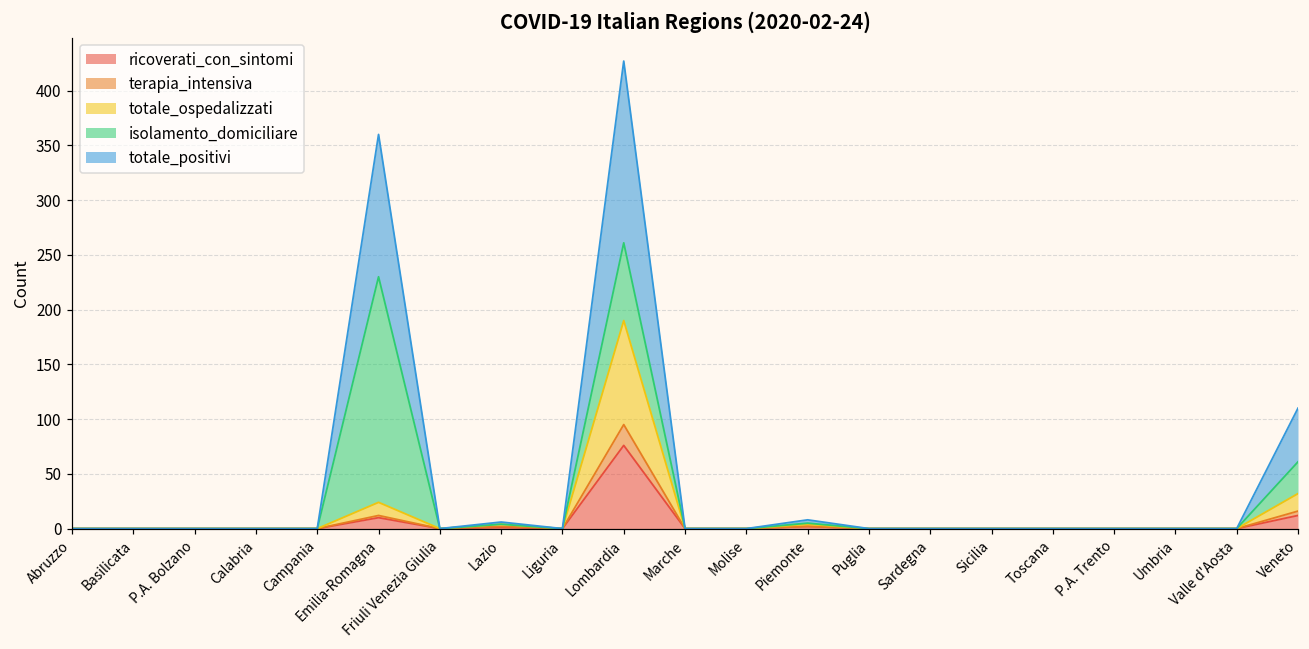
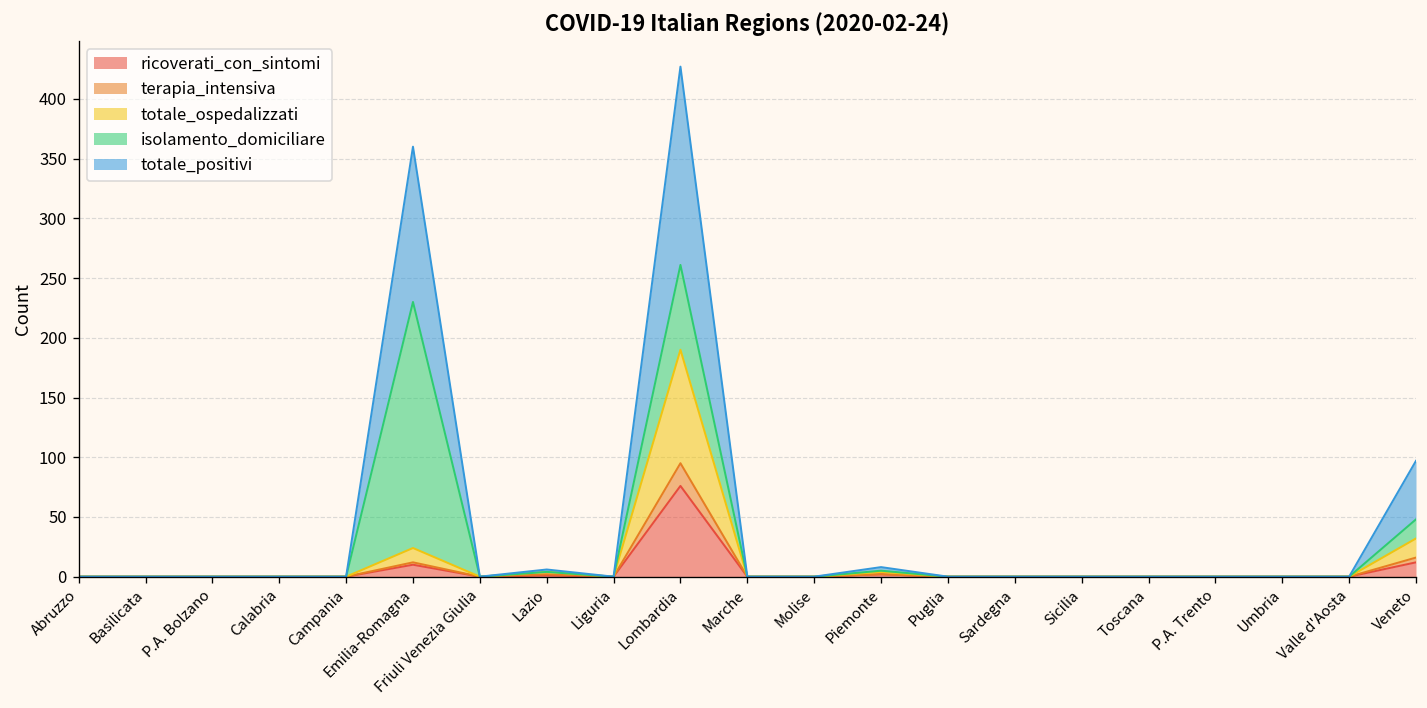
isolamento_domiciliare, Veneto: 30 -> 20
